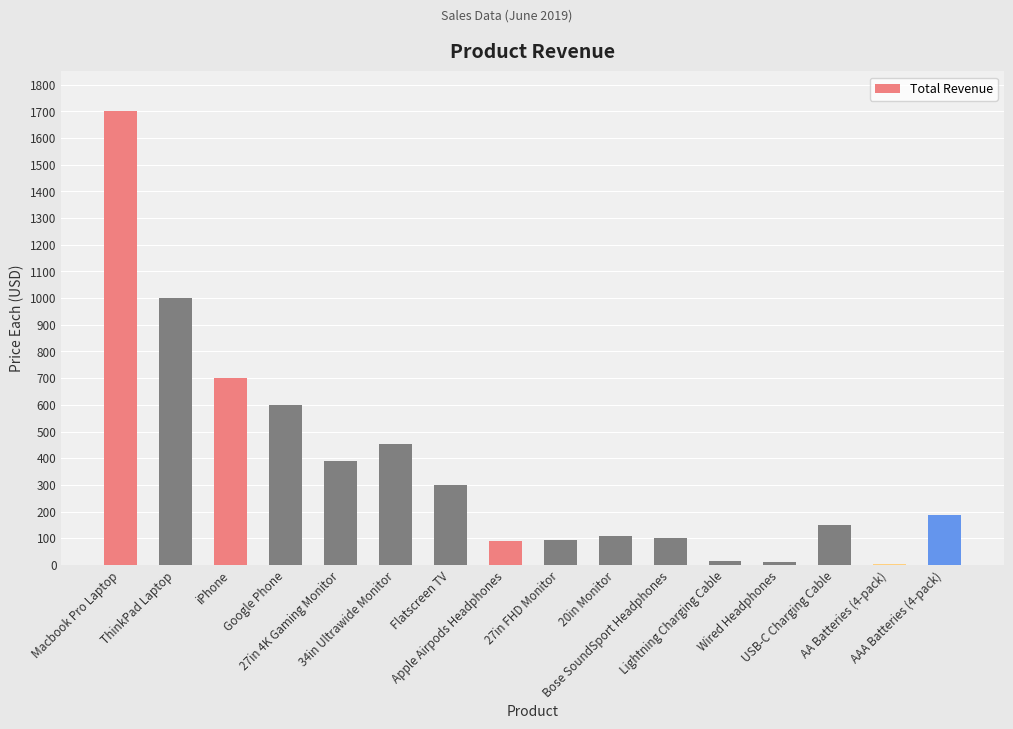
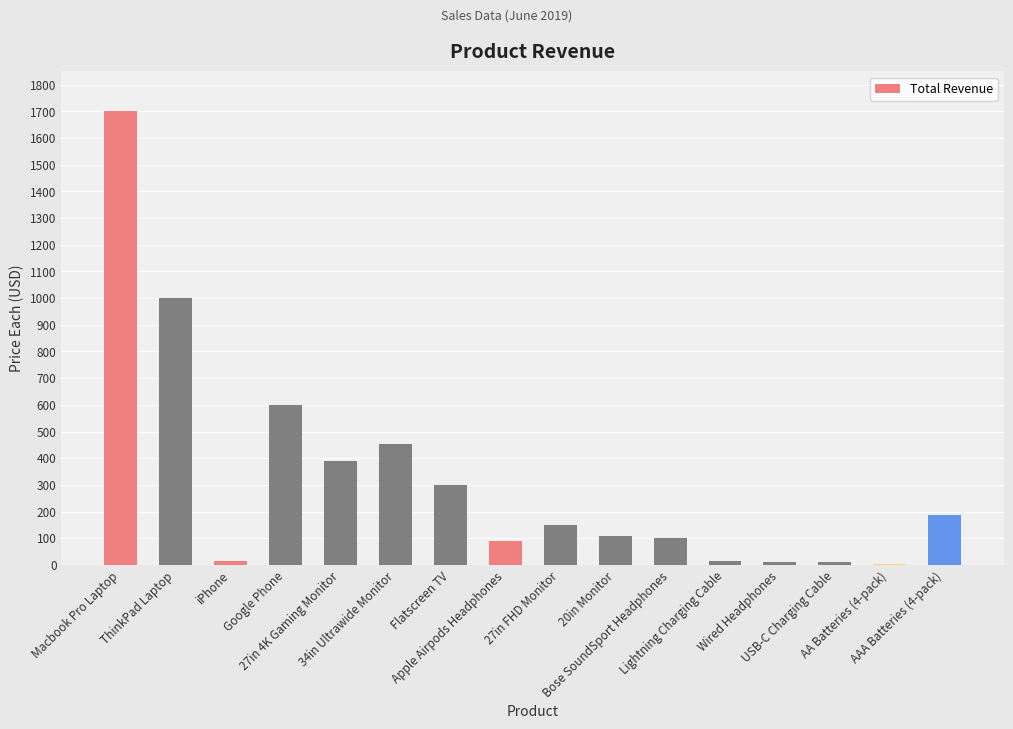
iPhone: 700 -> 20
27in FHD Monitor: 90 -> 150
USB-C Charging Cable: 150 -> 10
